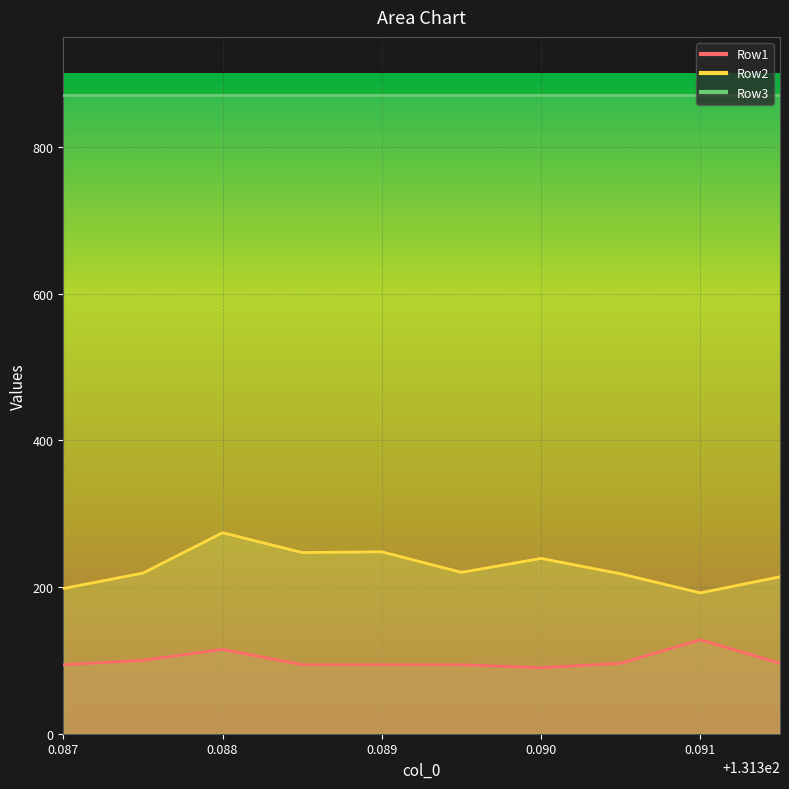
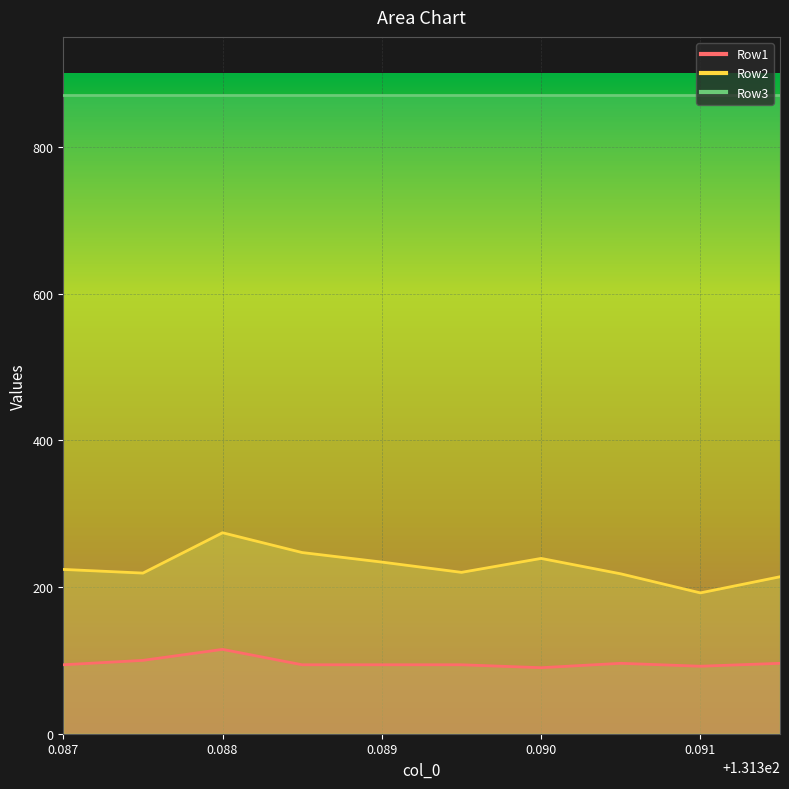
Row2, 0.087: 200 -> 220
Row2, 0.089: 250 -> 230
Row1, 0.091: 130 -> 90
